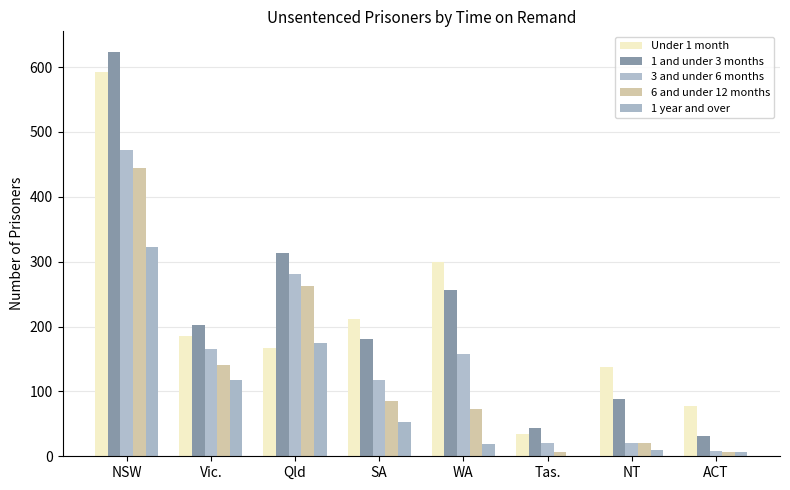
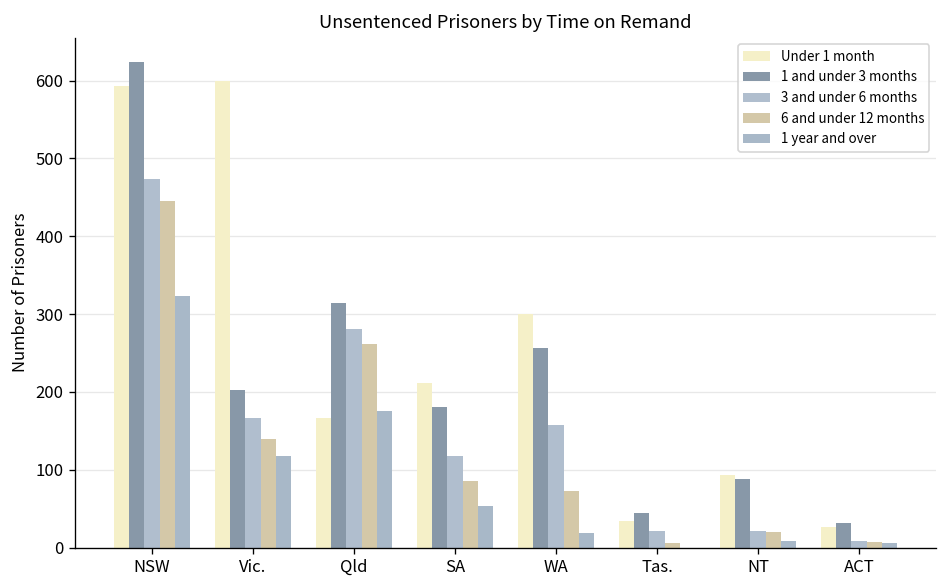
Under 1 month, Vic.: 190 -> 600
Under 1 month, NT: 140 -> 90
Under 1 month, ACT: 80 -> 30
